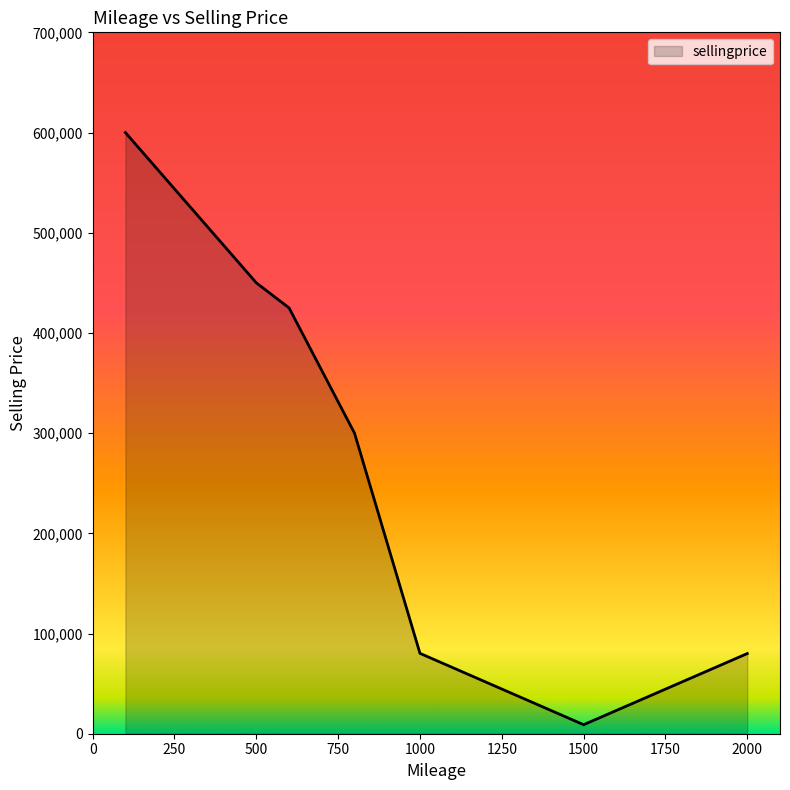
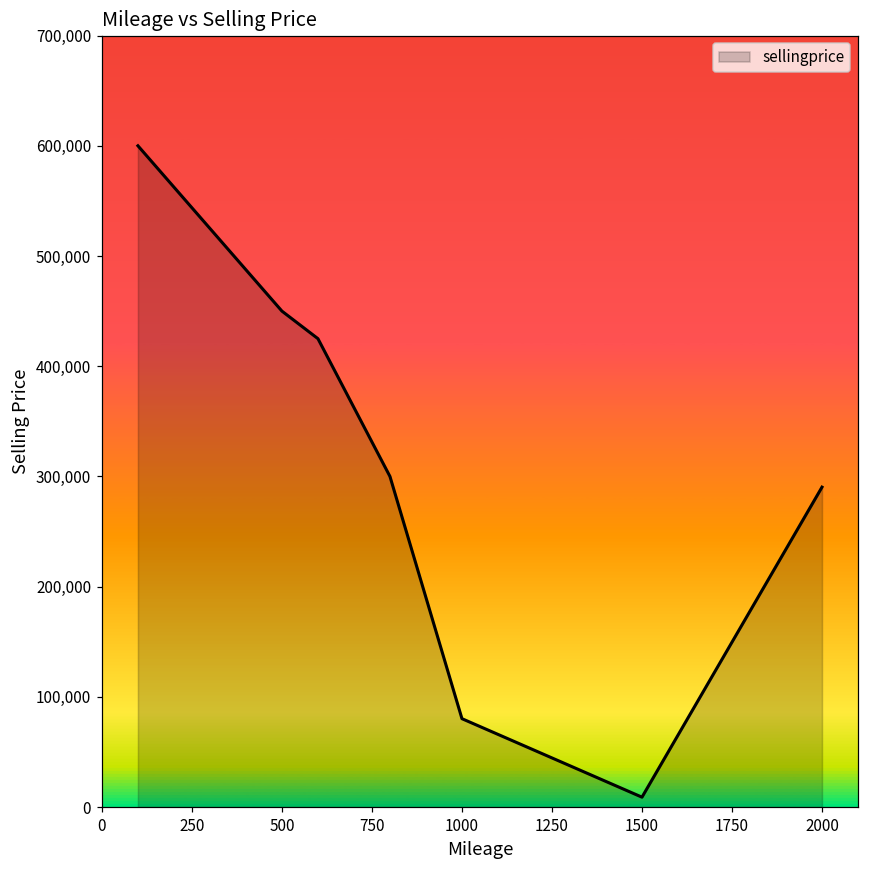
2000: 80,000 -> 290,000
